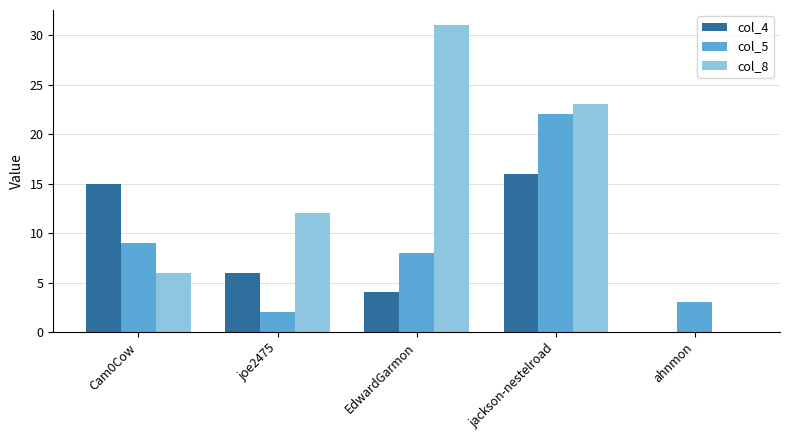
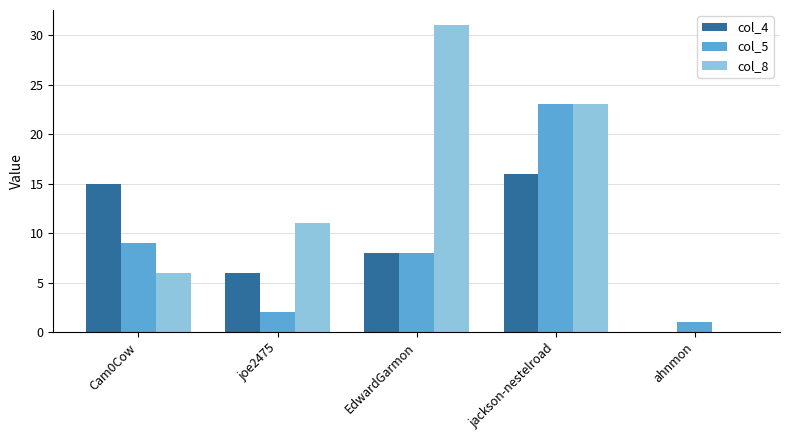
col_8, joe2475: 12 -> 11
col_4, EdwardGarmon: 4 -> 8
col_5, jackson-nestelroad: 22 -> 23
col_5, ahnmon: 3 -> 1
